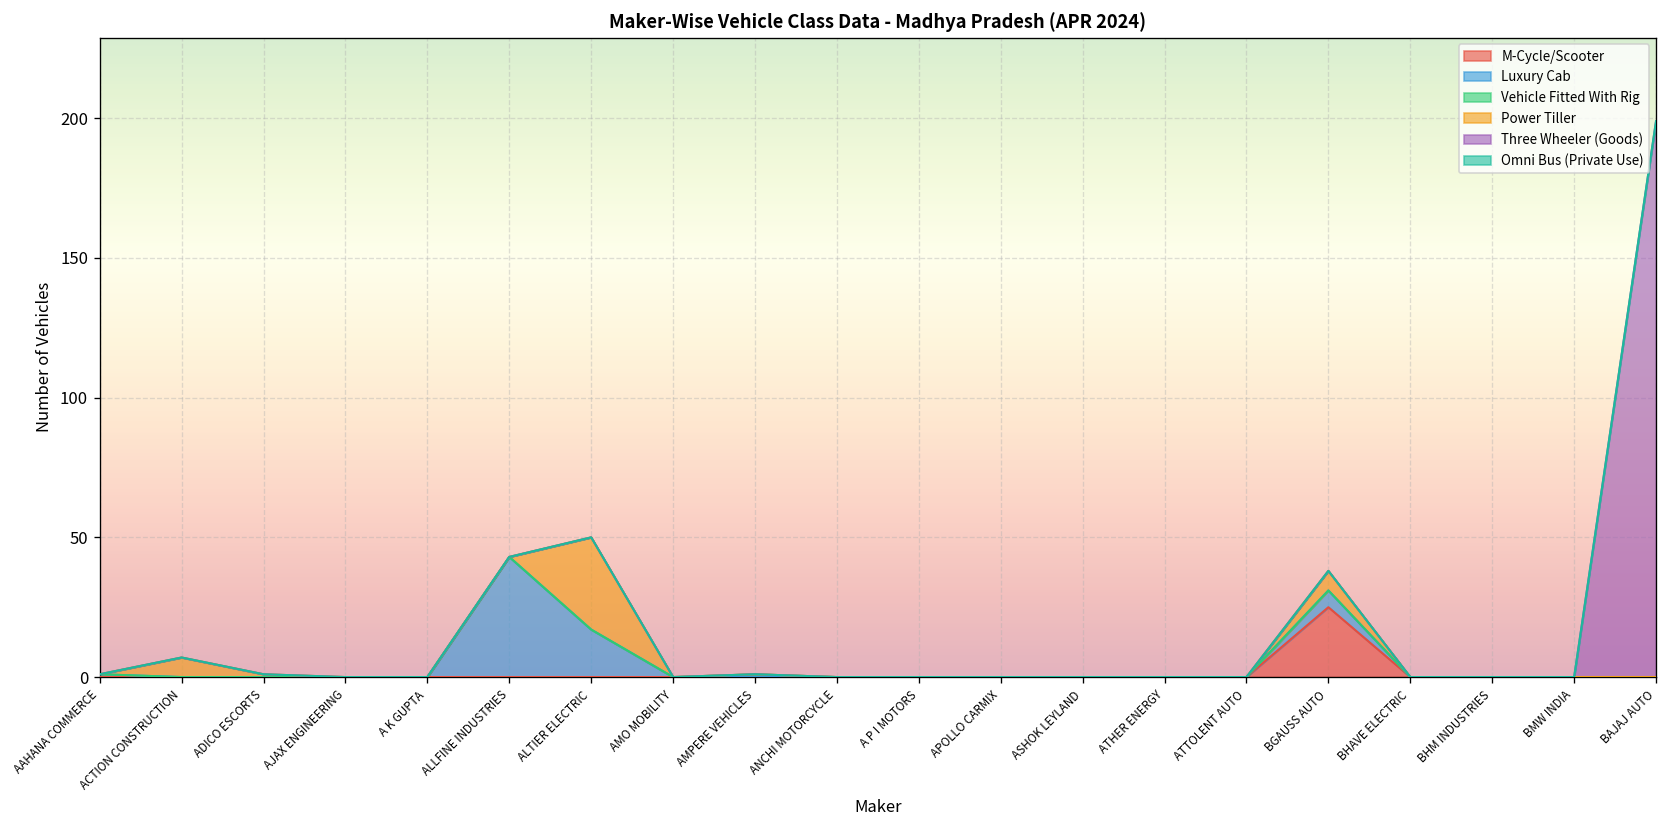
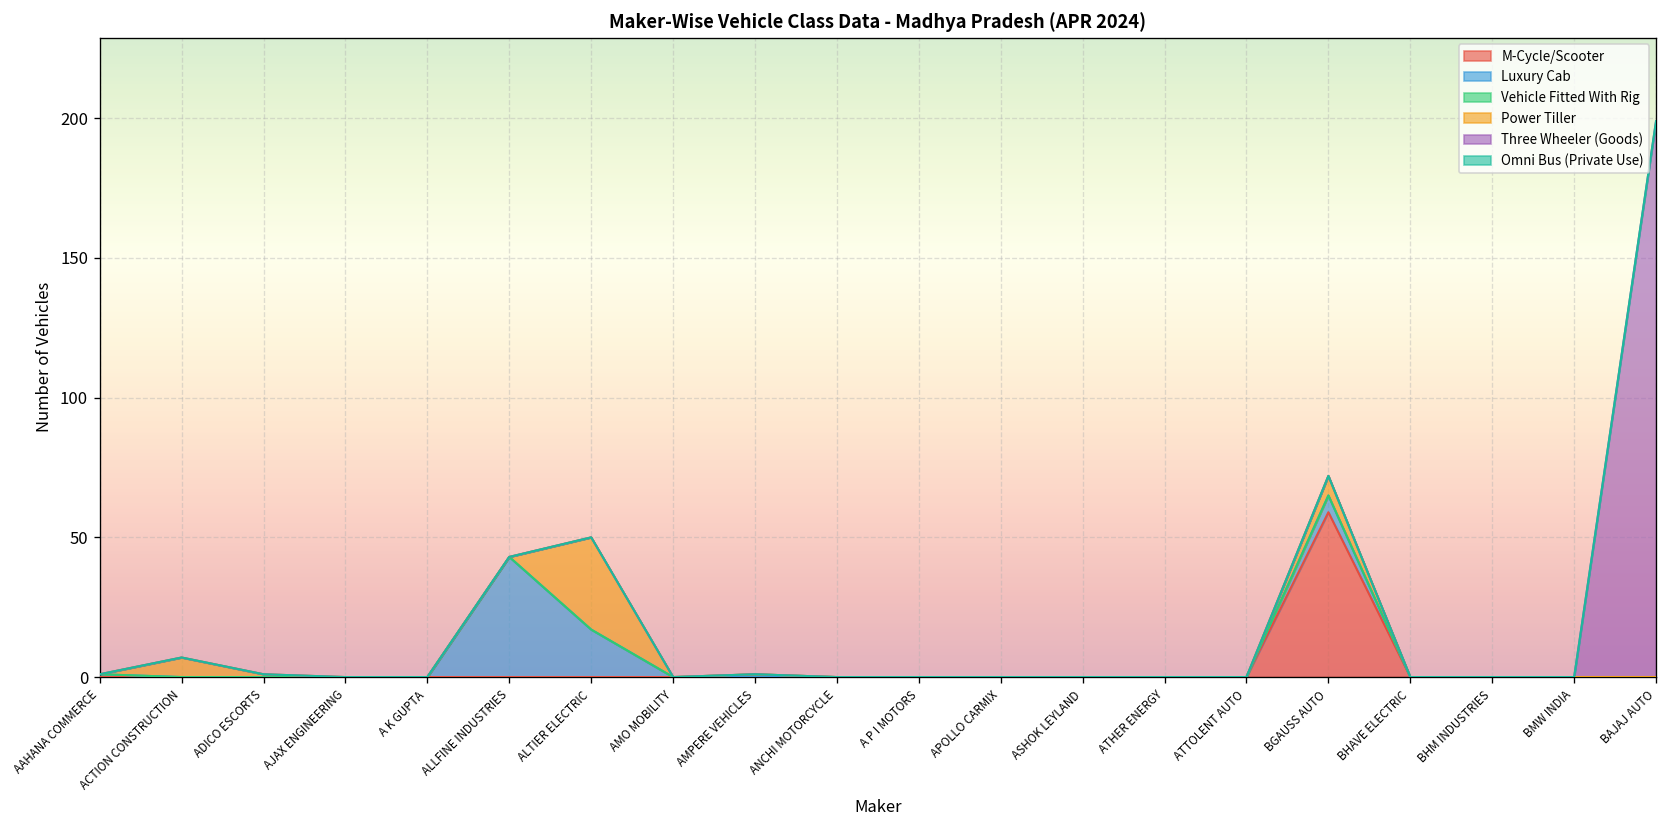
M-Cycle/Scooter, BGAUSS AUTO: 25 -> 59
